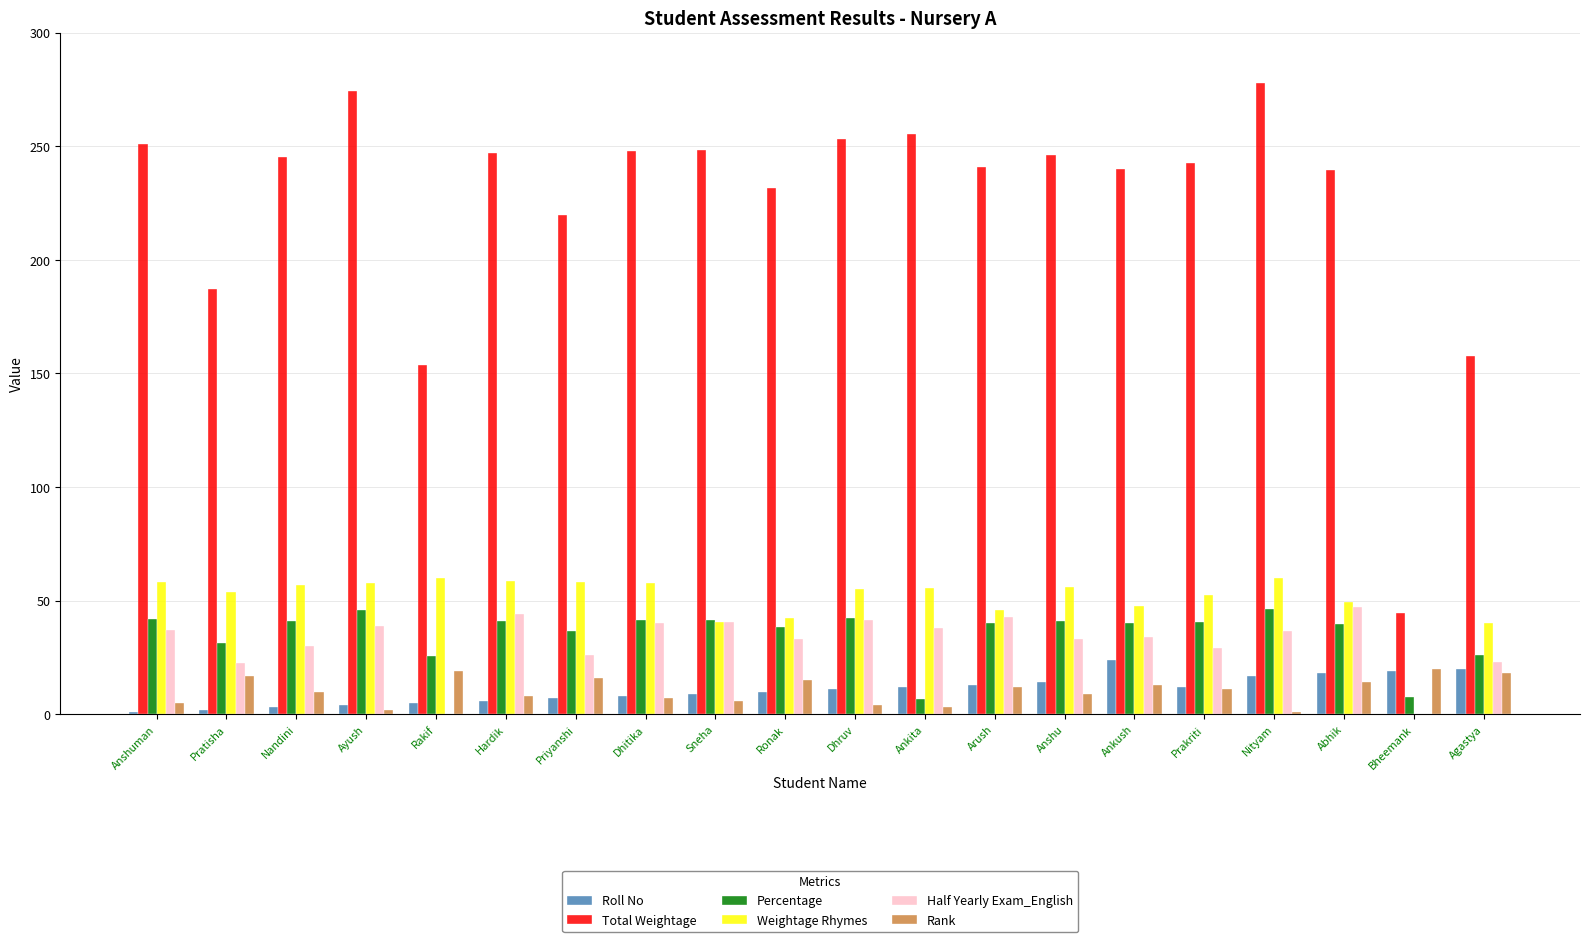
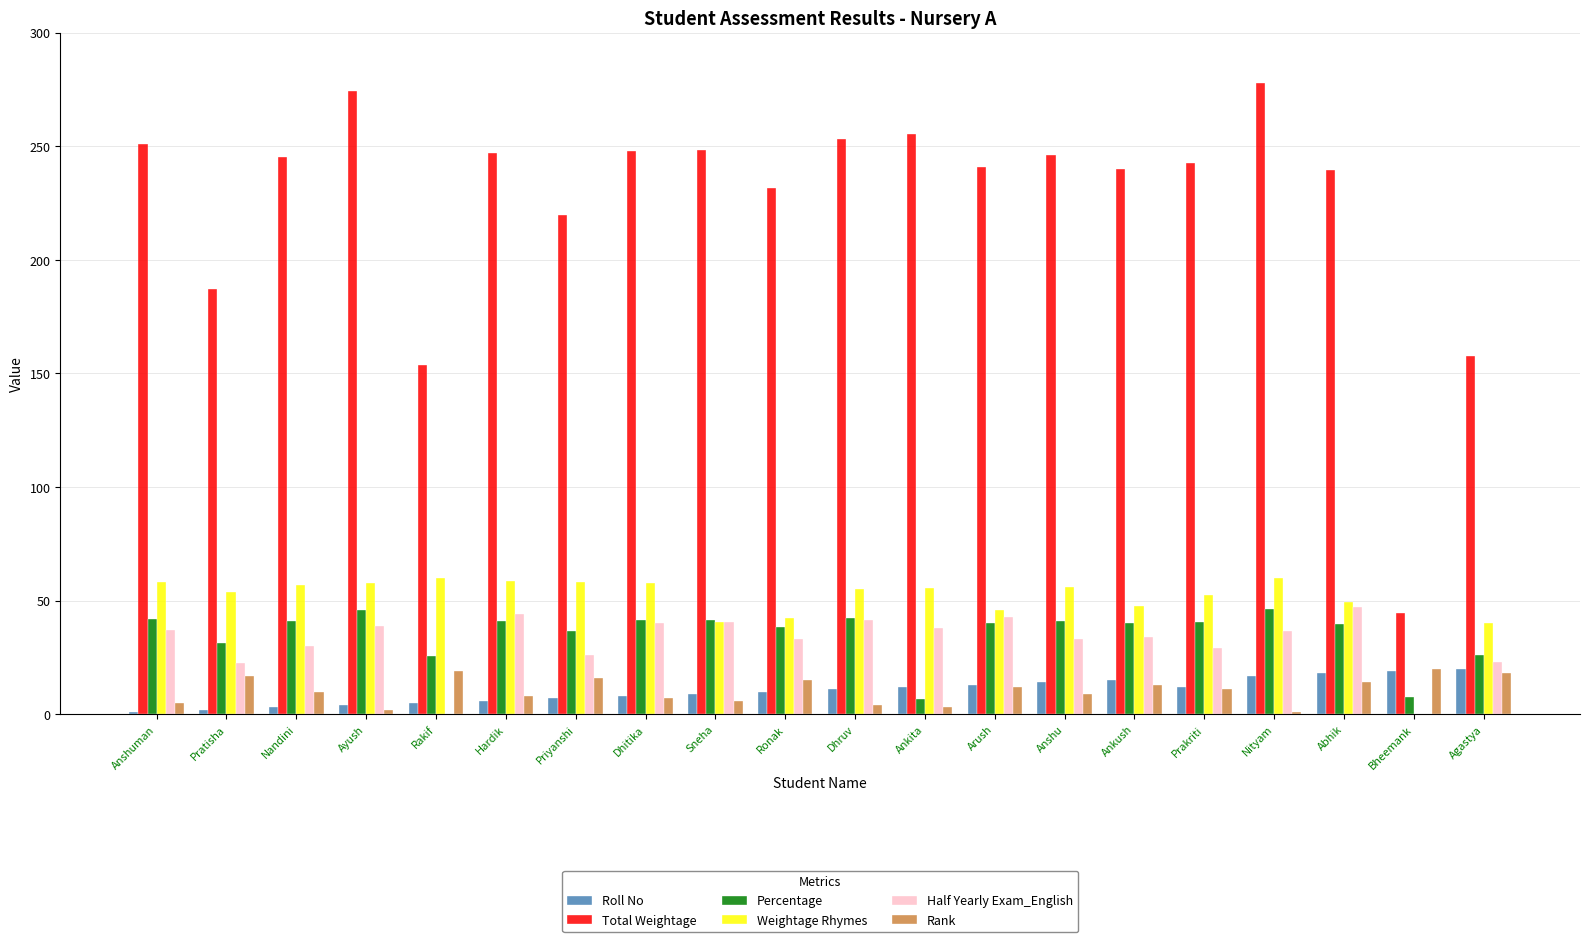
Roll No, Ankush: 24 -> 15
